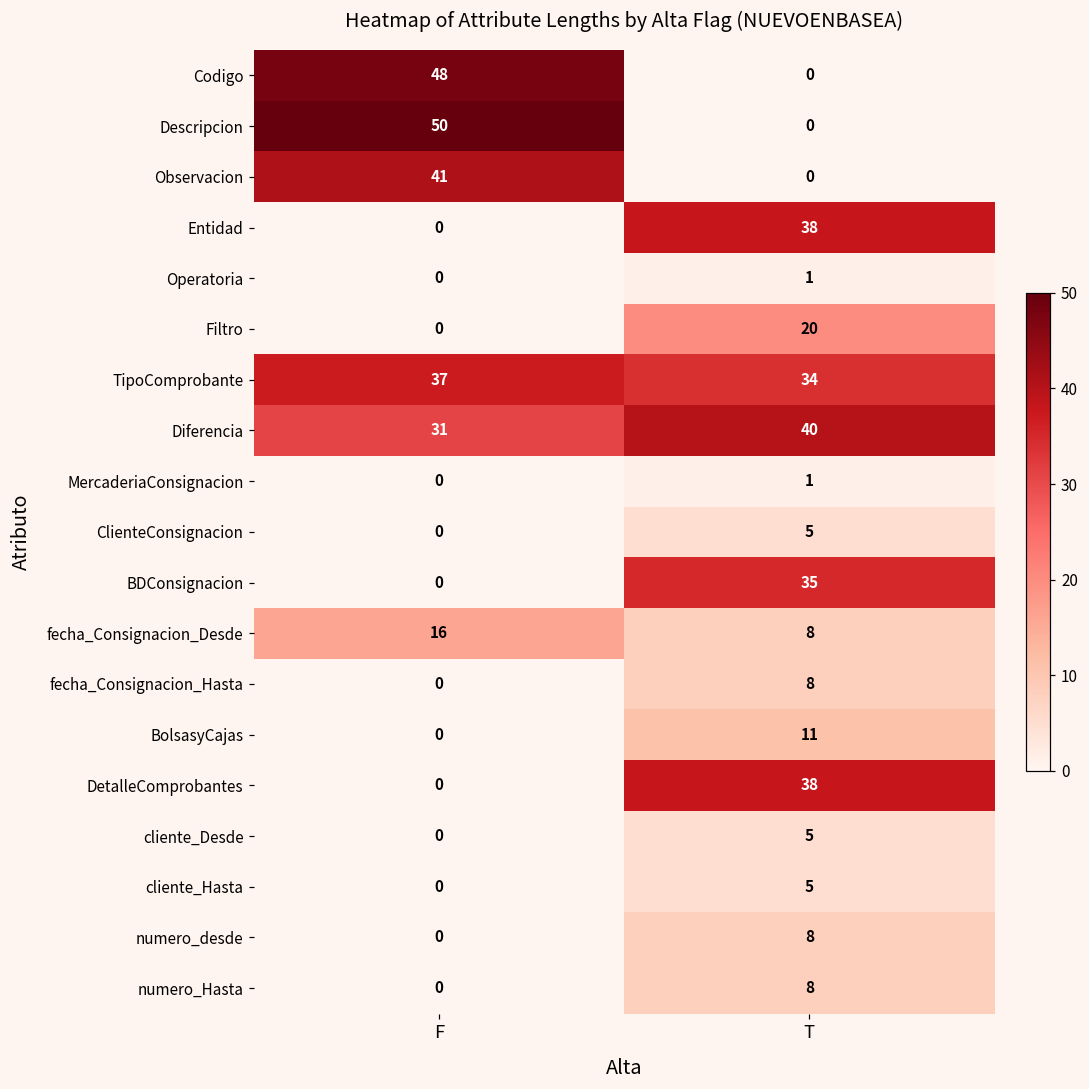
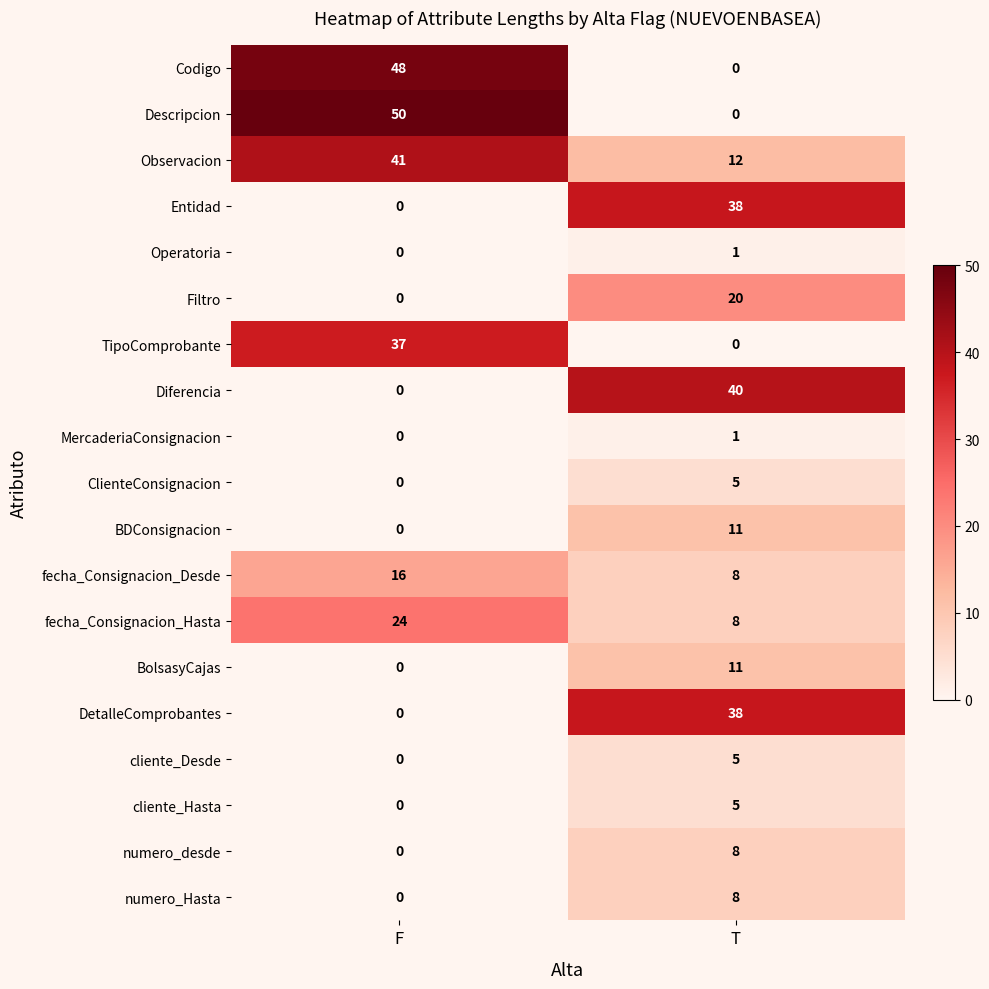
Observacion, T: 0 -> 12
TipoComprobante, T: 34 -> 0
Diferencia, F: 31 -> 0
BDConsignacion, T: 35 -> 11
fecha_Consignacion_Hasta, F: 0 -> 24
